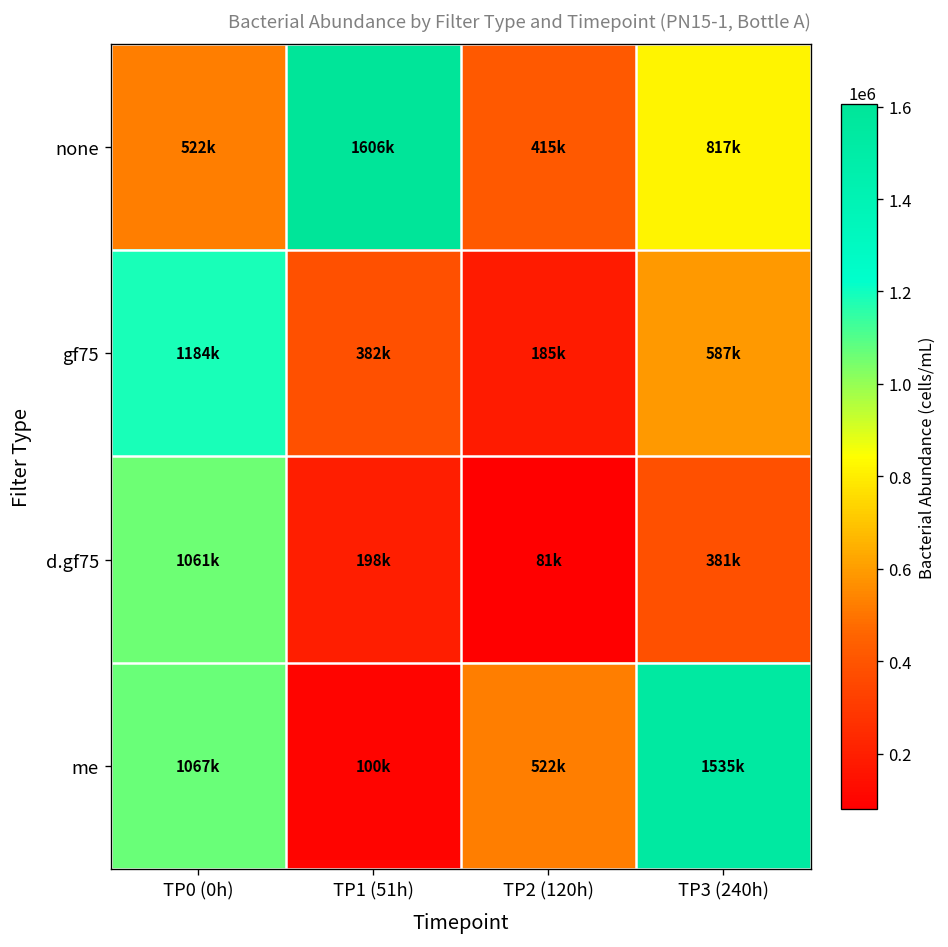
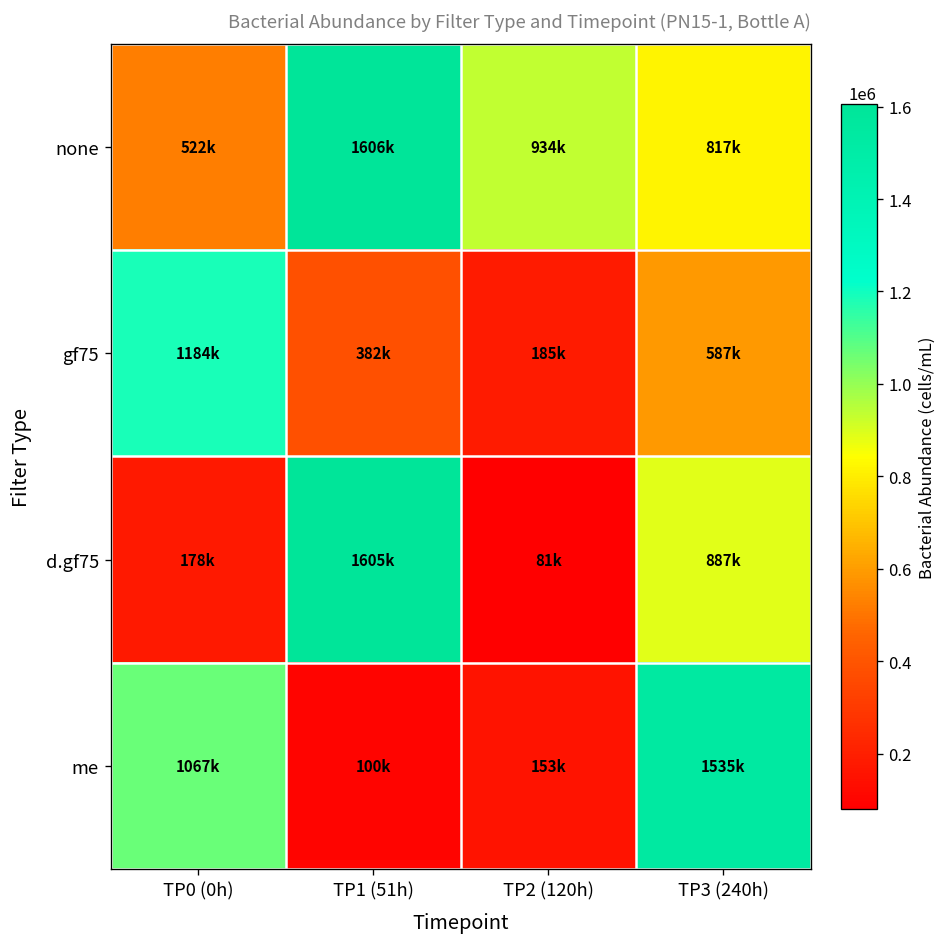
none, TP2 (120h): 415k -> 934k
d.gf75, TP0 (0h): 1061k -> 178k
d.gf75, TP1 (51h): 198k -> 1605k
d.gf75, TP3 (240h): 381k -> 887k
me, TP2 (120h): 522k -> 153k
